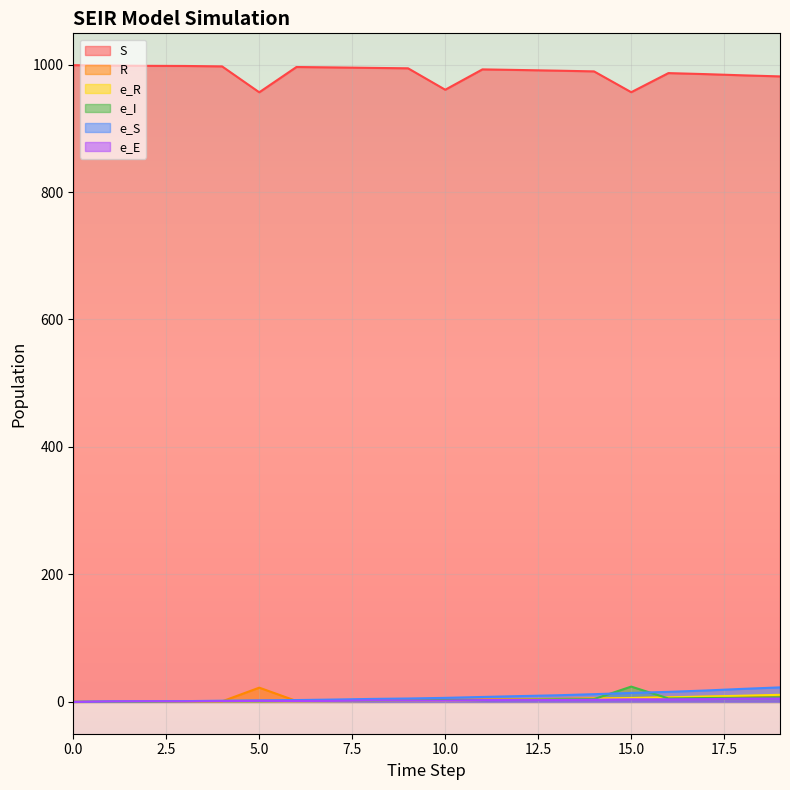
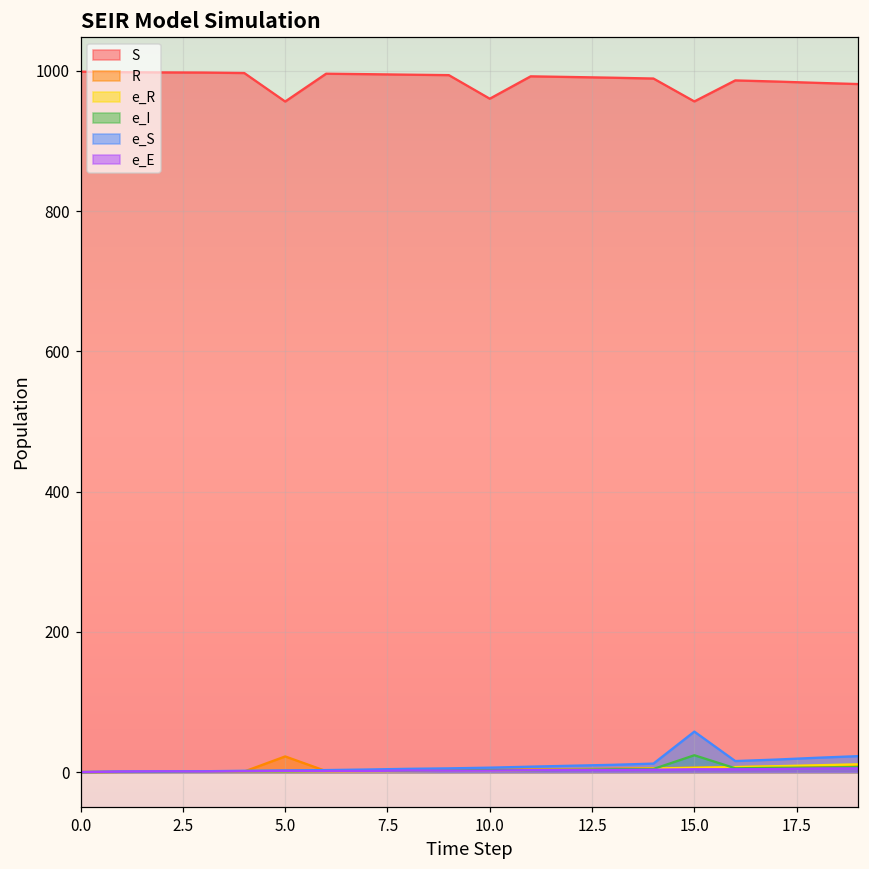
e_S, 15.0: 10 -> 60
